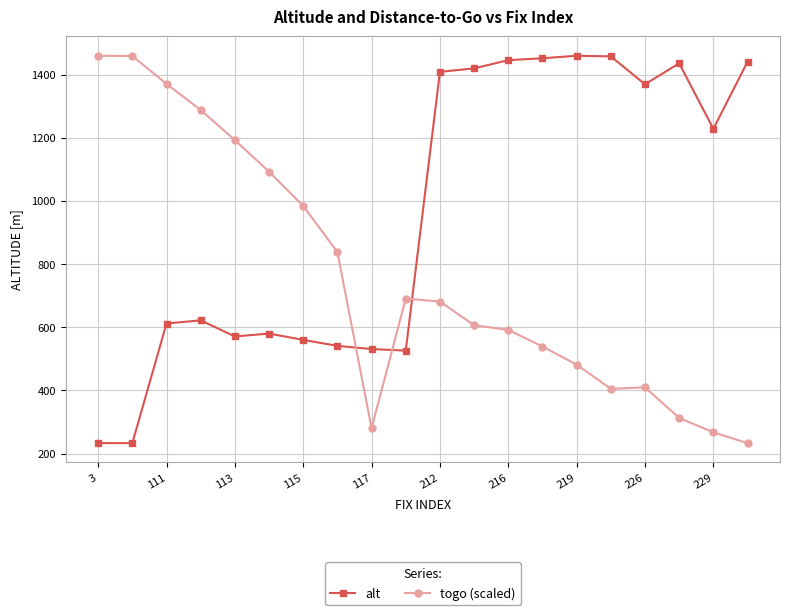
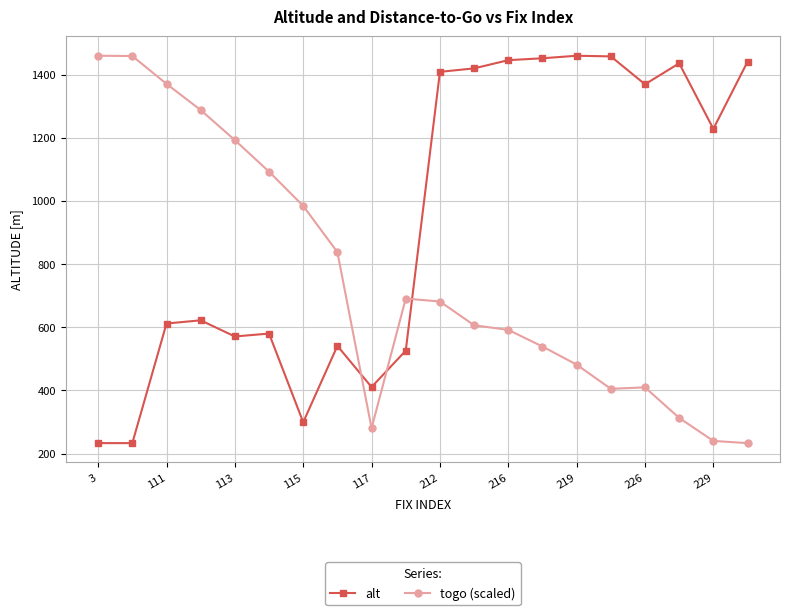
alt, 115: 560 -> 300
alt, 117: 530 -> 410
togo (scaled), 229: 270 -> 240
